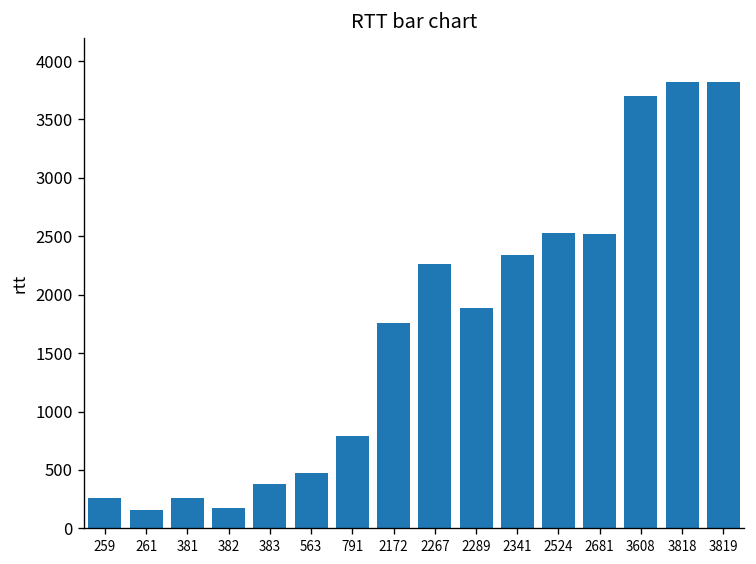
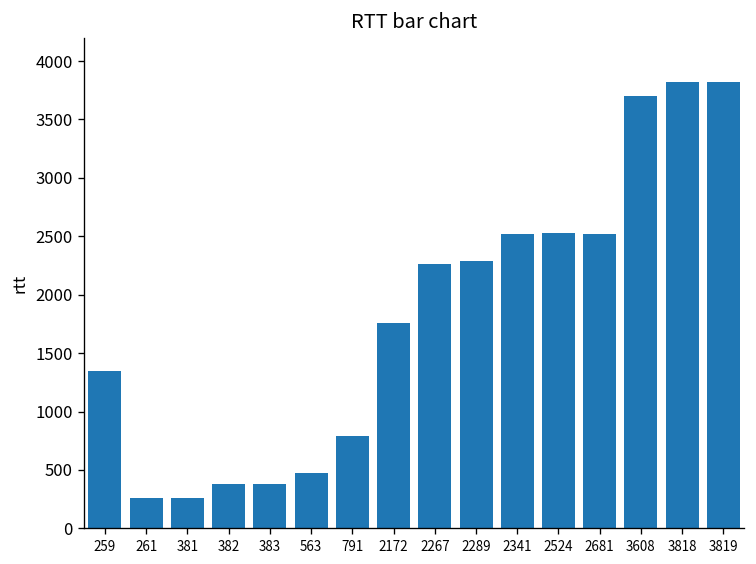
259: 300 -> 1300
261: 200 -> 300
382: 200 -> 400
2289: 1900 -> 2300
2341: 2300 -> 2500
